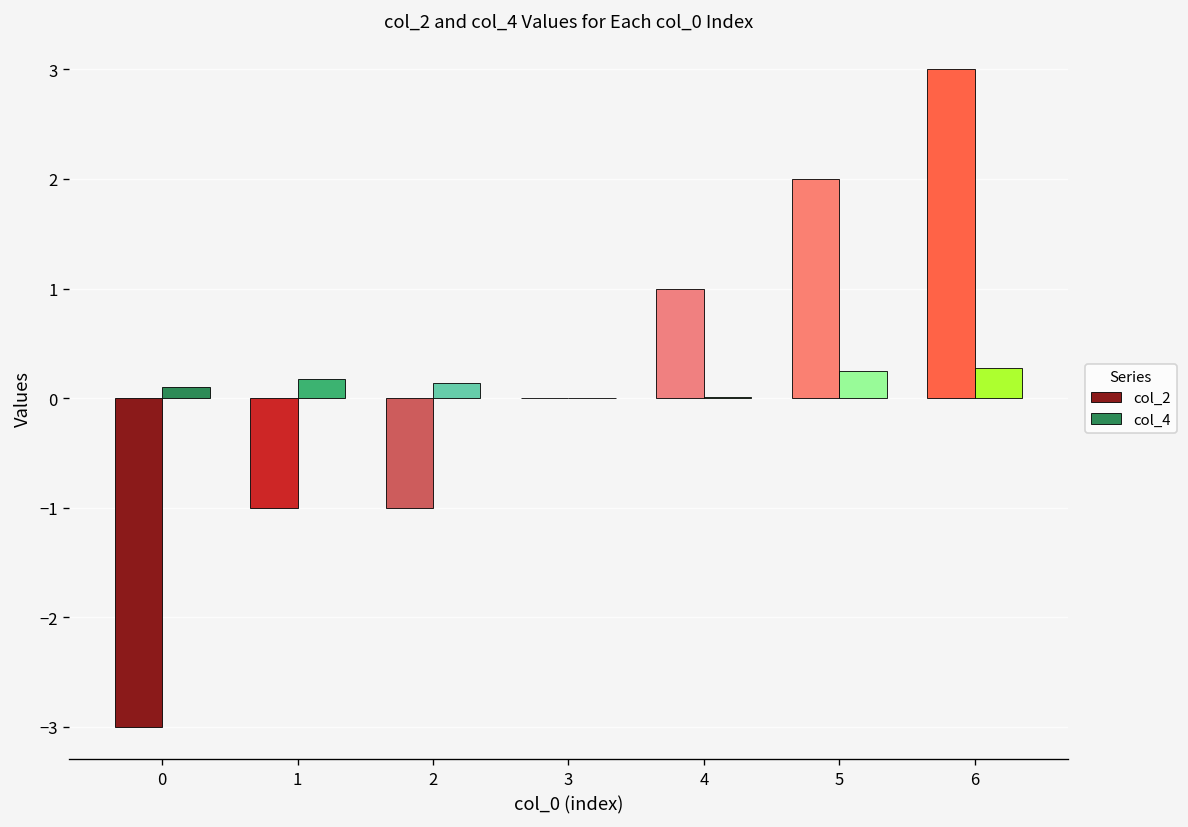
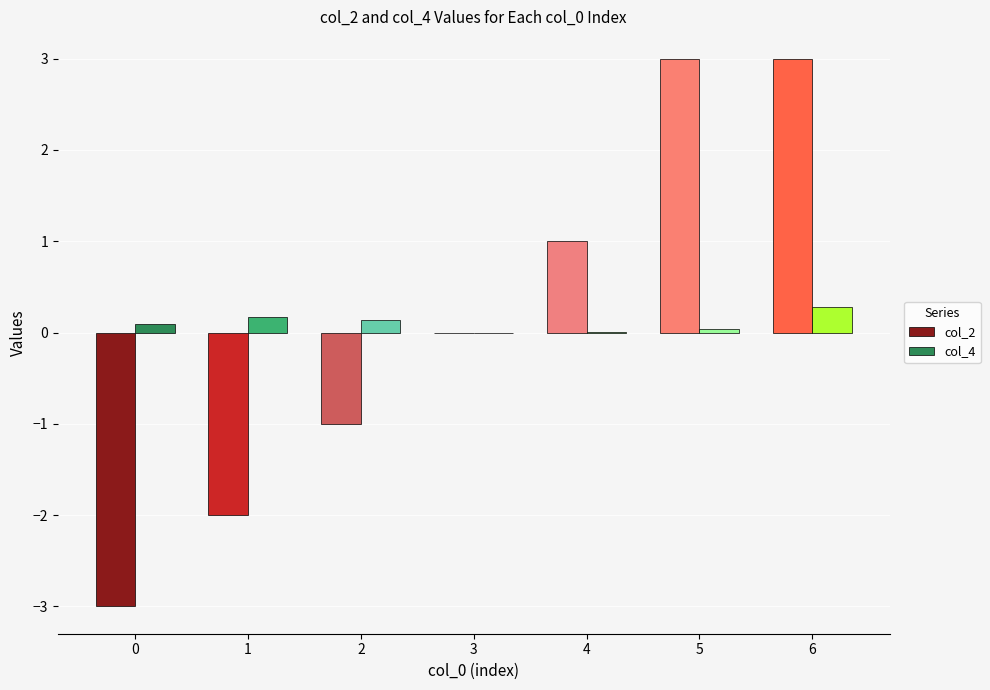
col_2, 1: -1 -> -2
col_2, 5: 2 -> 3
col_4, 5: 0.2 -> 0.0
